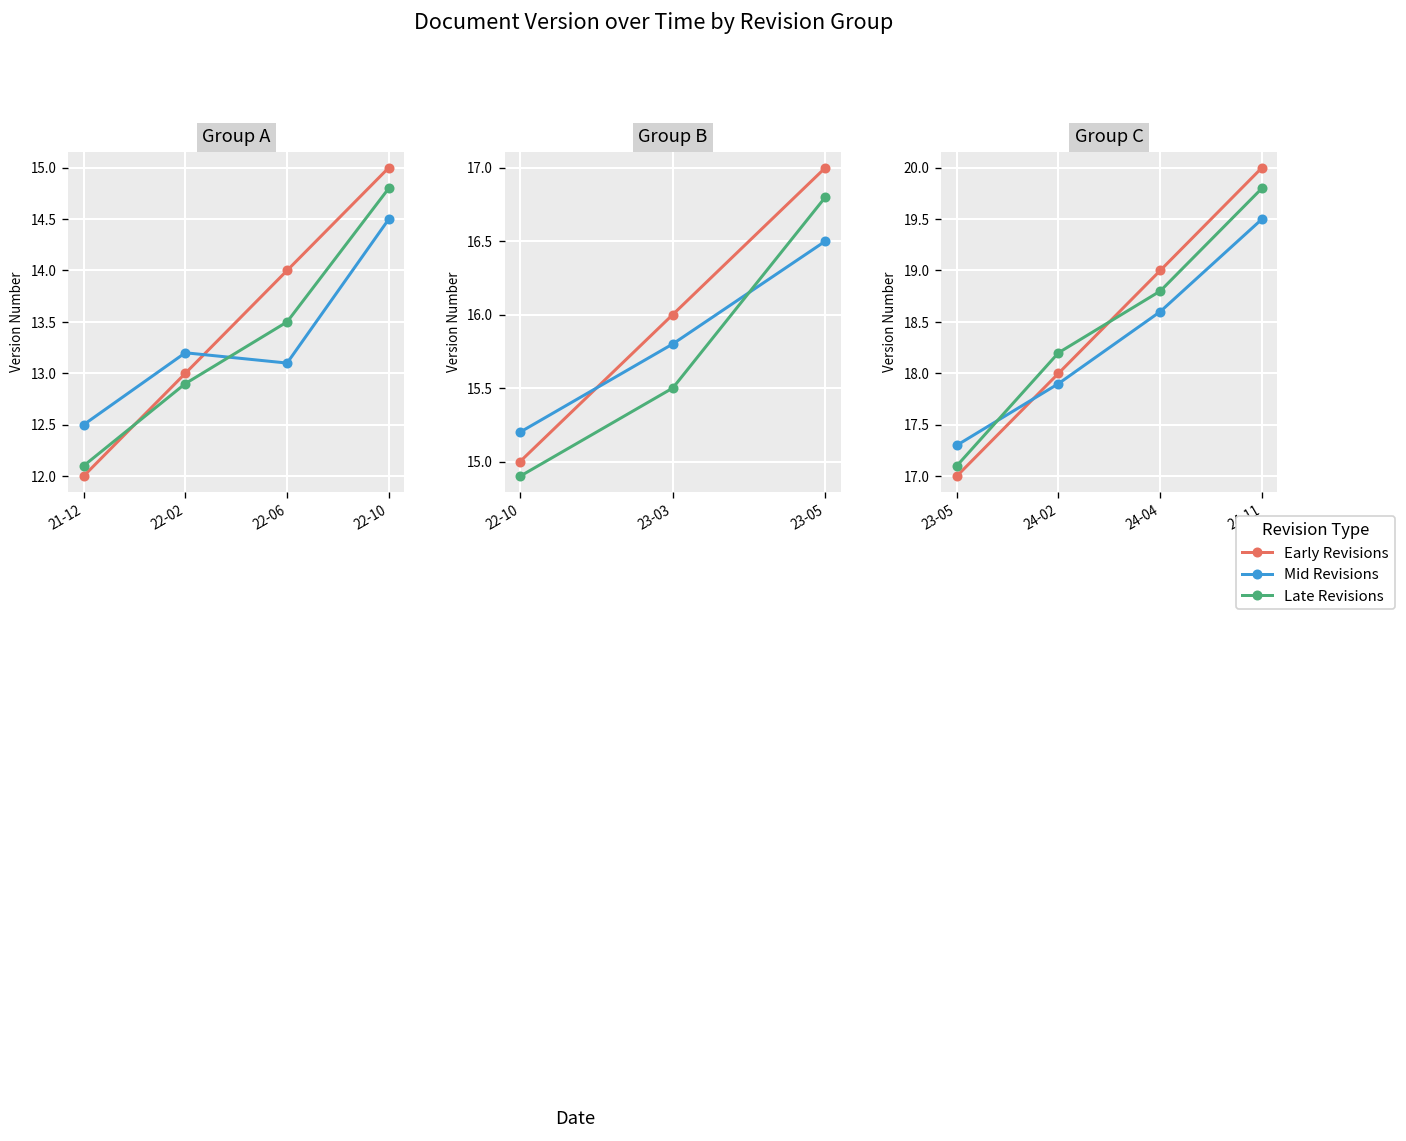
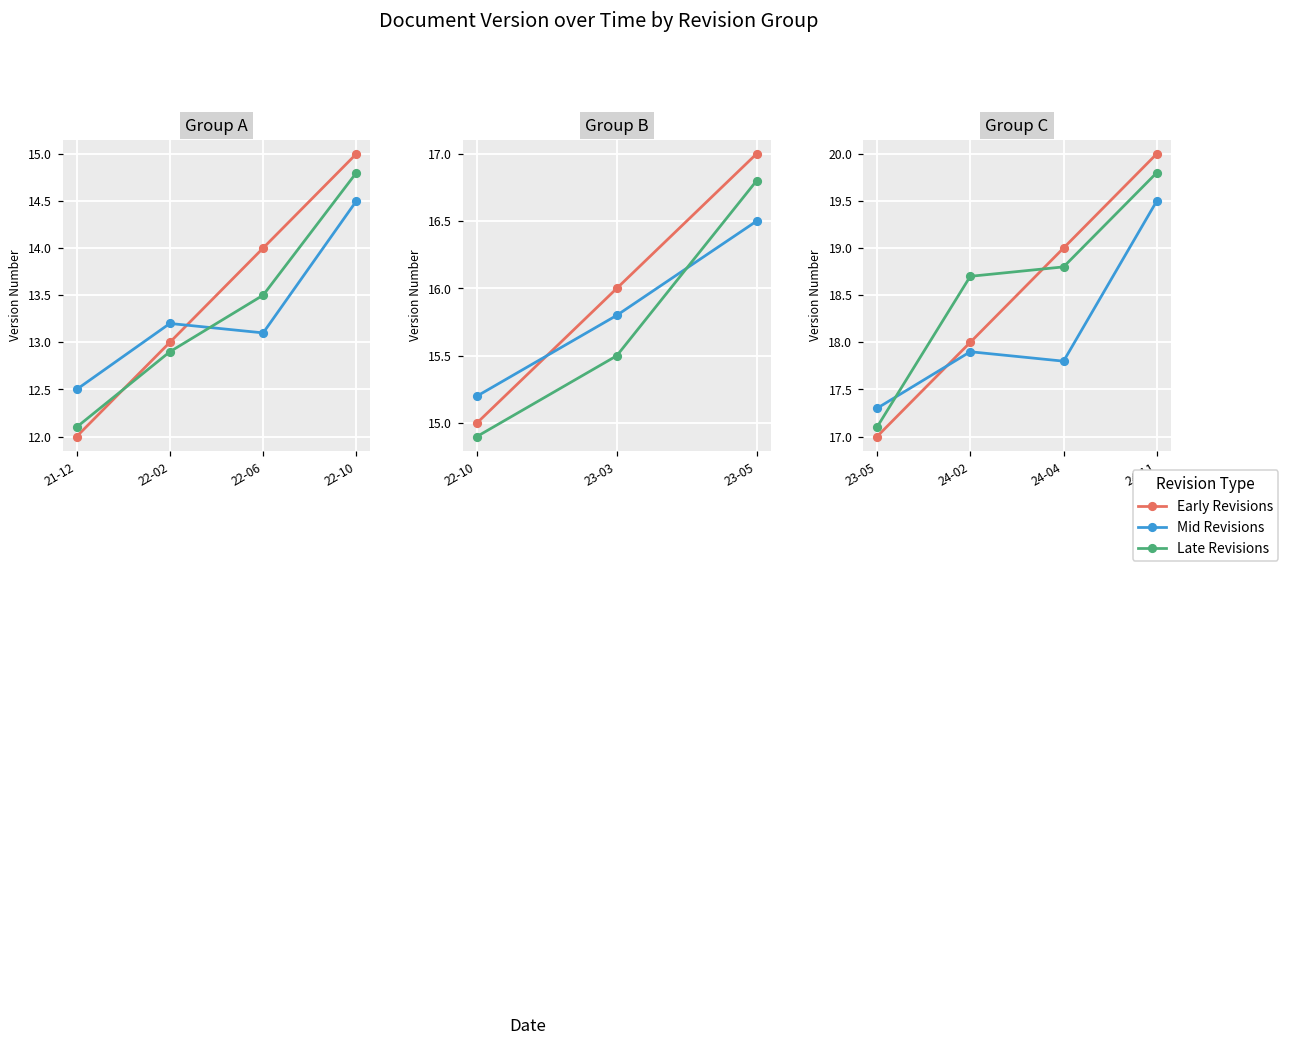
Group C, Late Revisions, 24-02: 18.2 -> 18.7
Group C, Mid Revisions, 24-04: 18.6 -> 17.8
